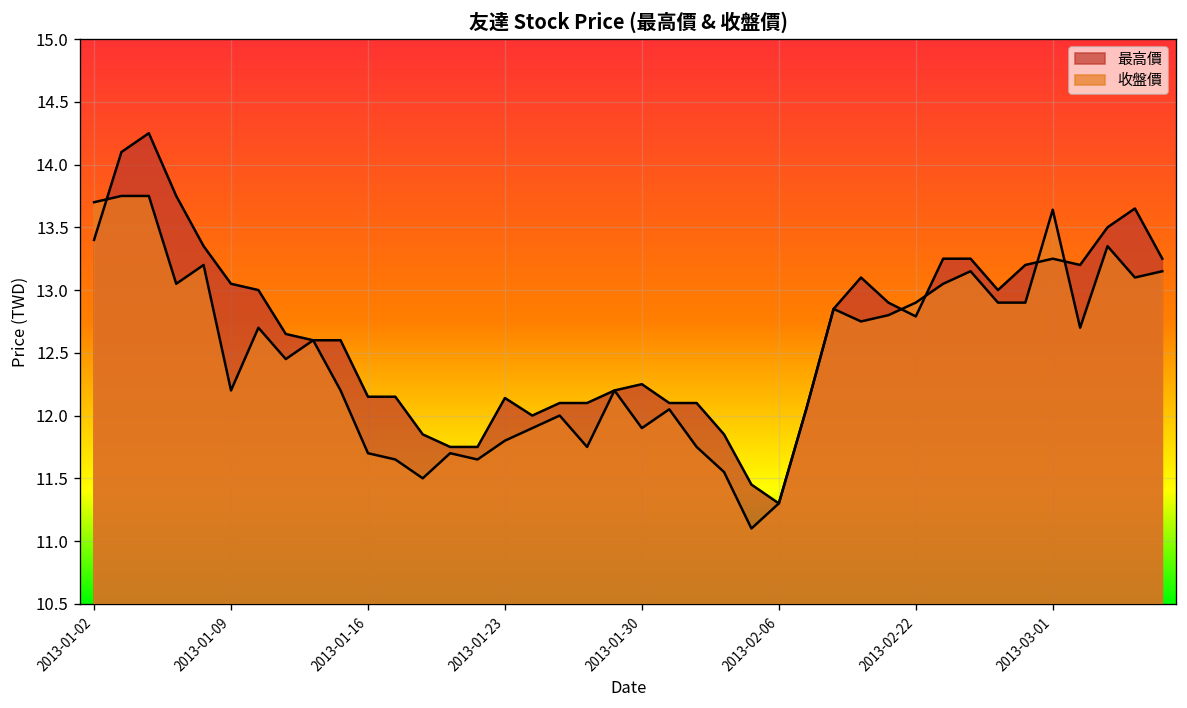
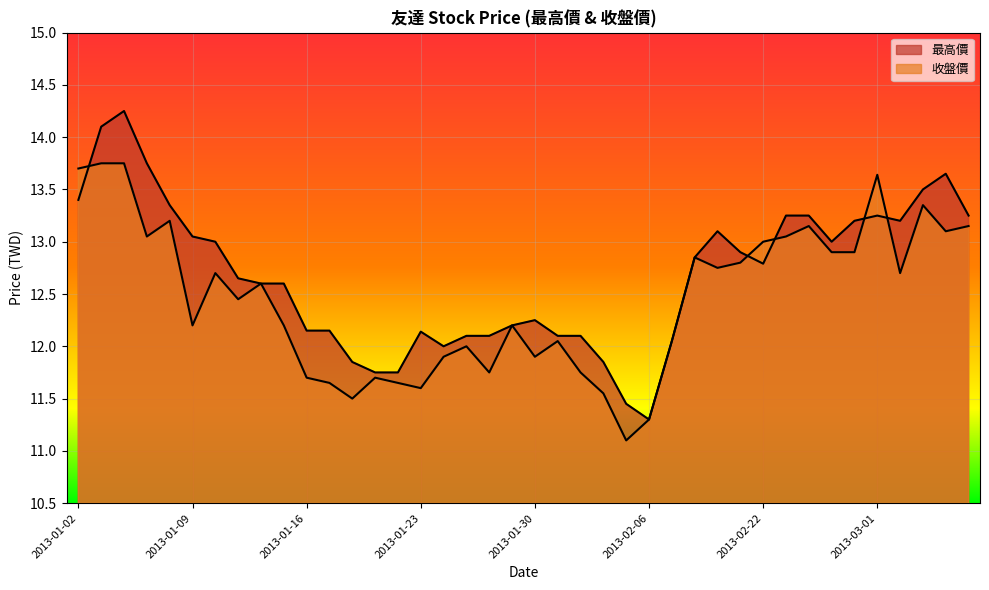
收盤價, 2013-01-23: 11.8 -> 11.6
收盤價, 2013-02-22: 12.9 -> 13.0
